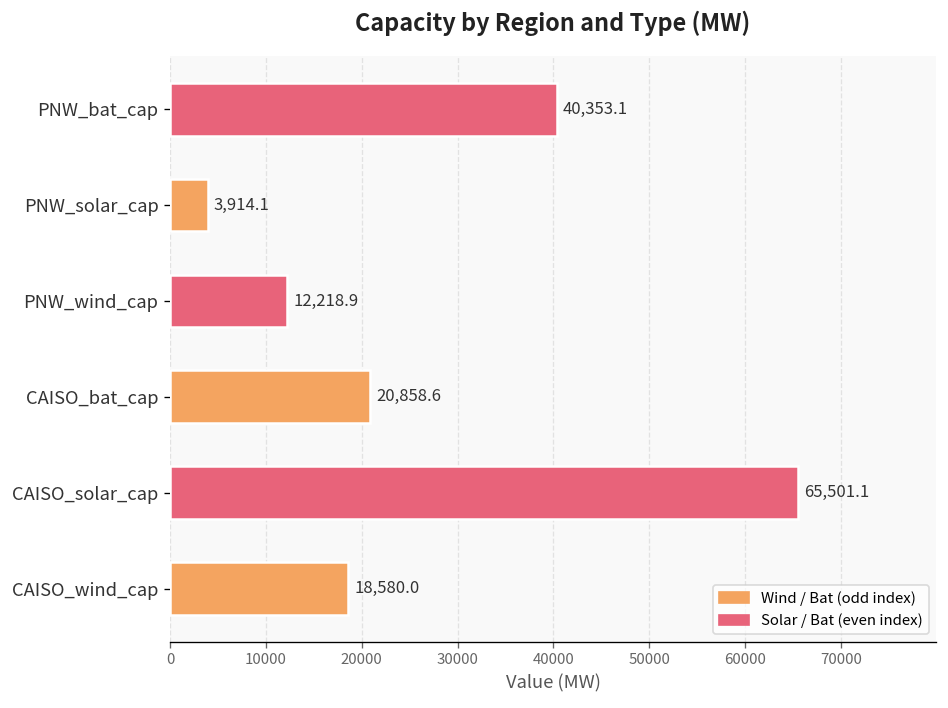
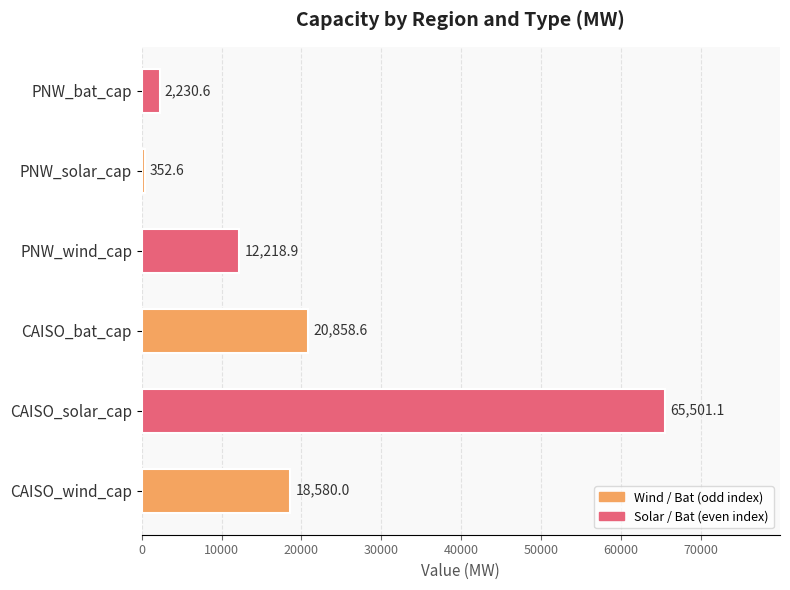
PNW_bat_cap: 40,353.1 -> 2,230.6
PNW_solar_cap: 3,914.1 -> 352.6
